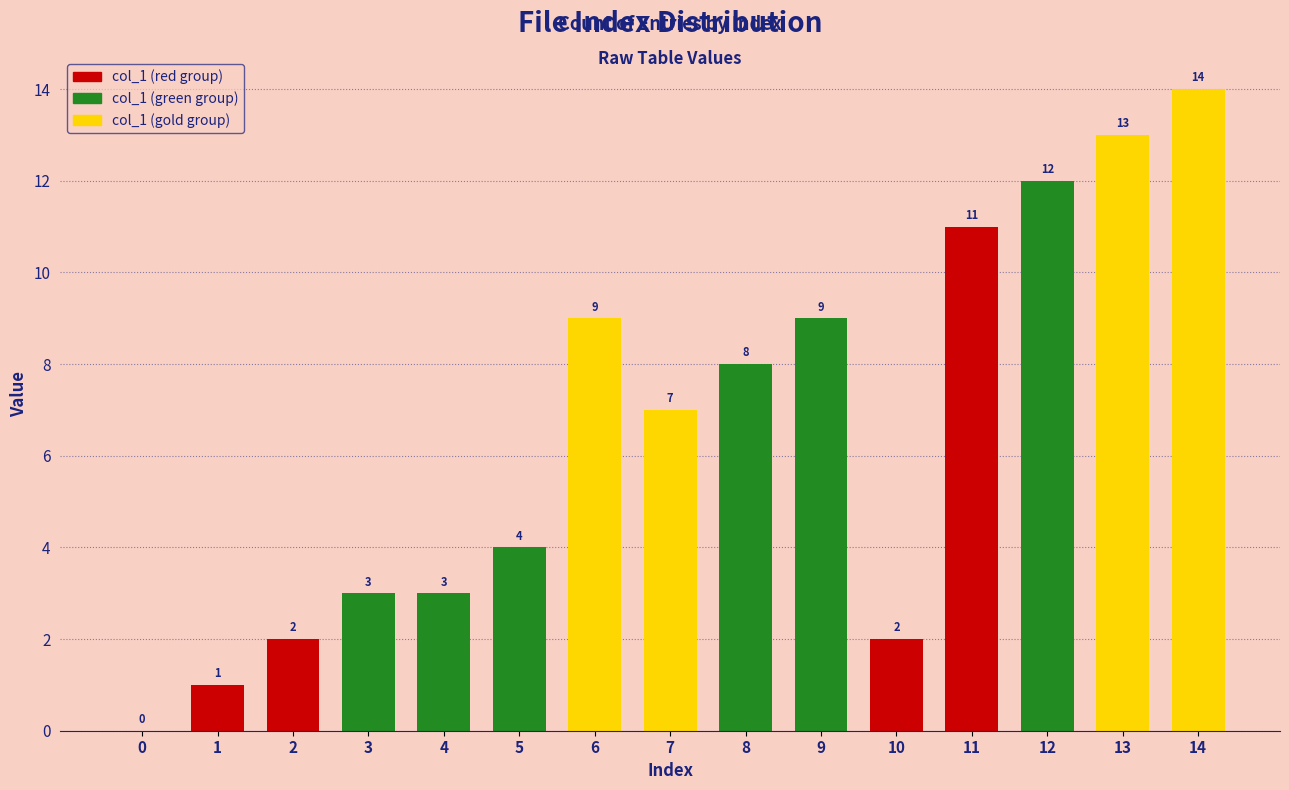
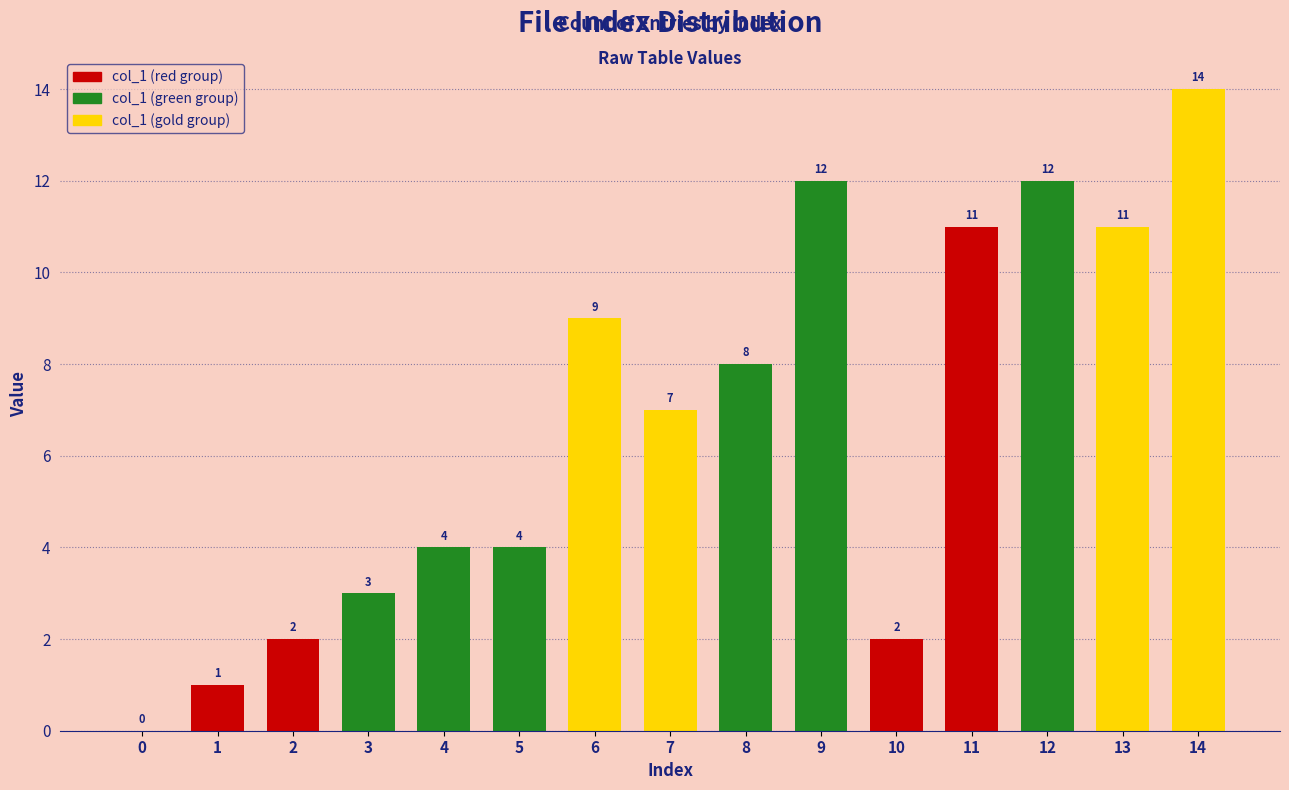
4: 3 -> 4
9: 9 -> 12
13: 13 -> 11
